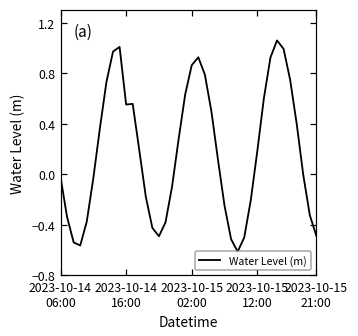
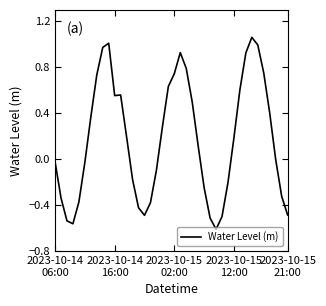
2023-10-15 02:00: 0.87 -> 0.74
